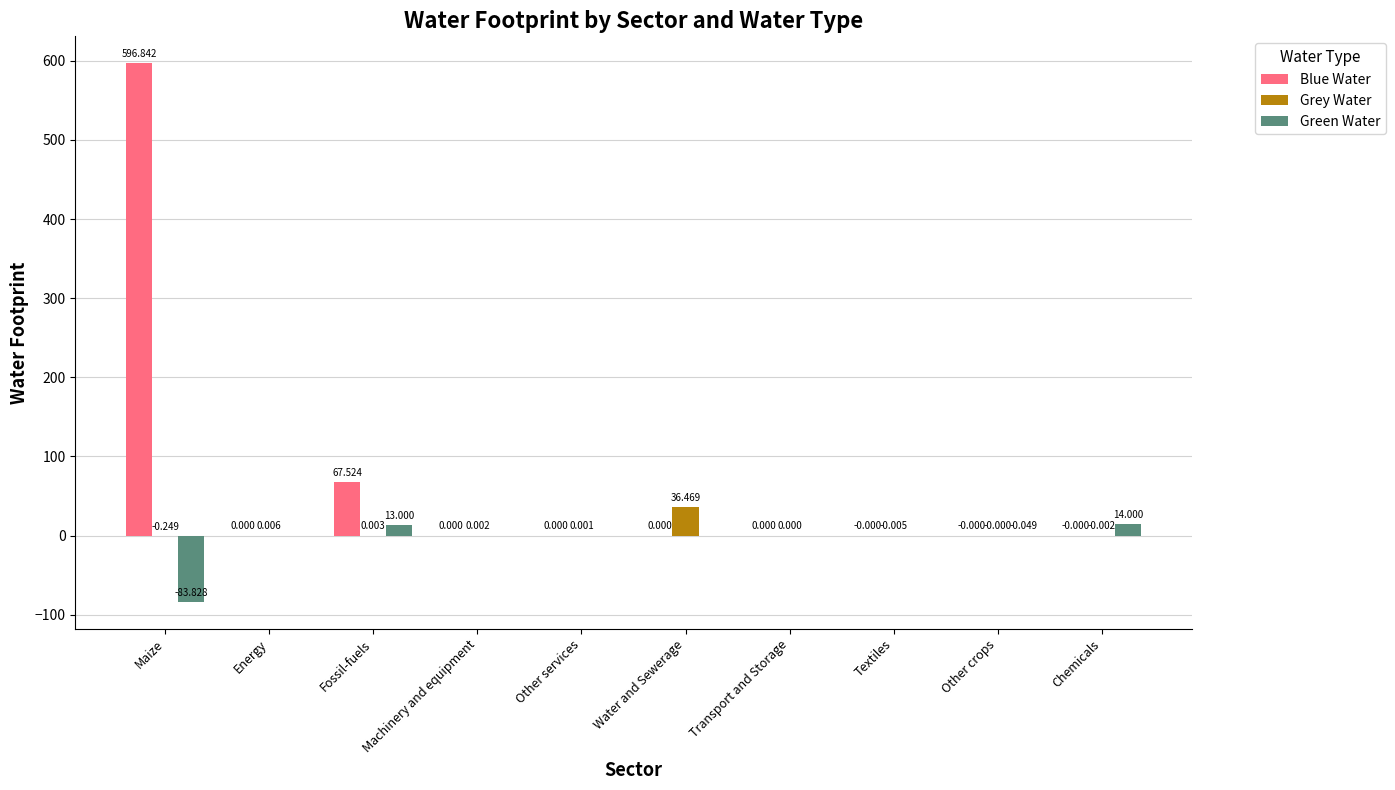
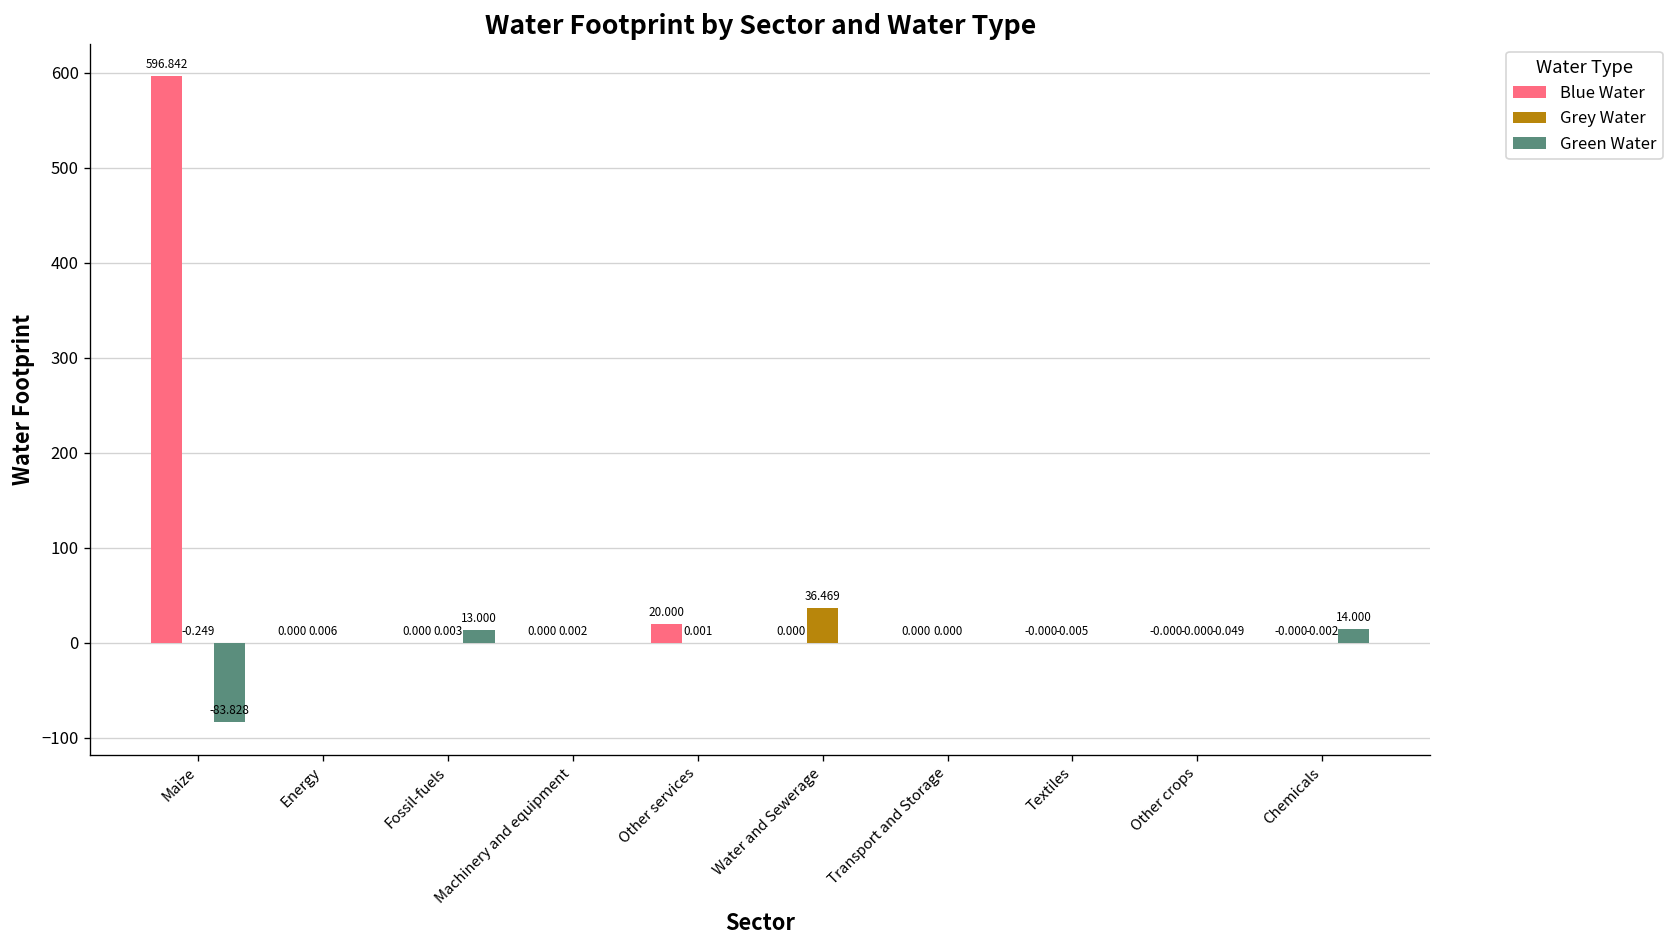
Blue Water, Fossil-fuels: 67.524 -> 0.000
Blue Water, Other services: 0.000 -> 20.000
